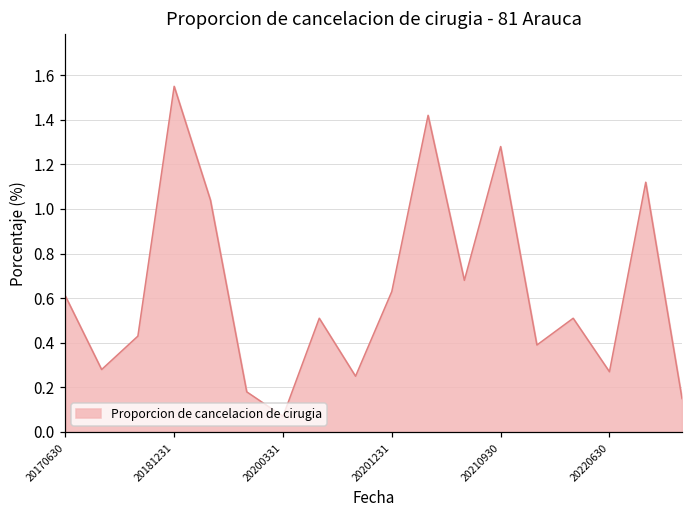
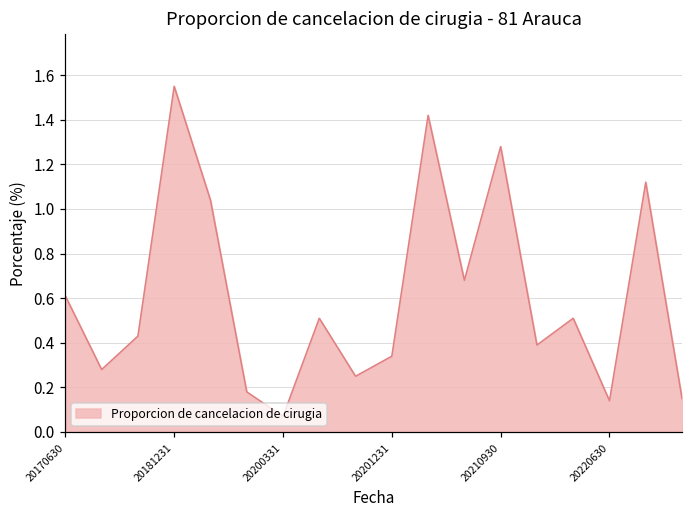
20201231: 0.63 -> 0.34
20220630: 0.27 -> 0.14
